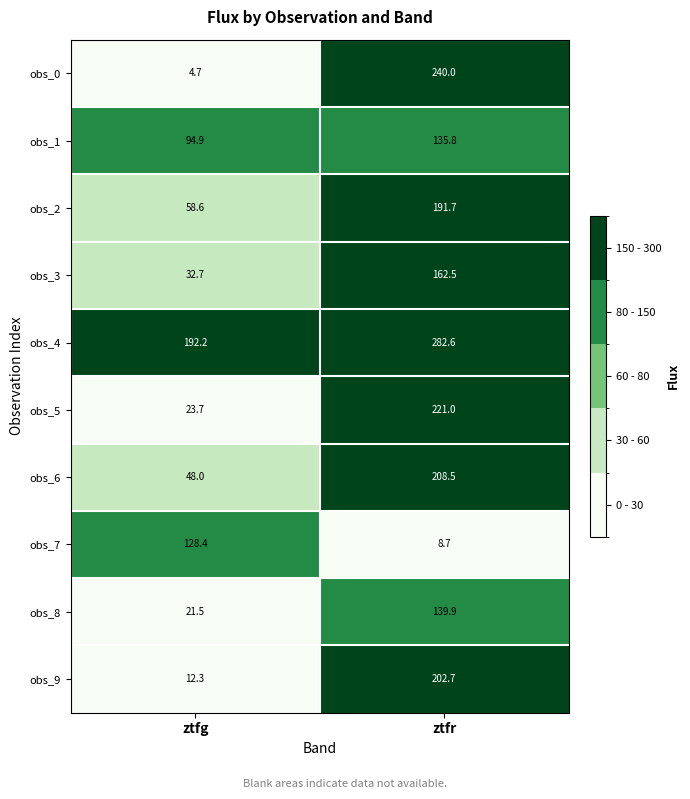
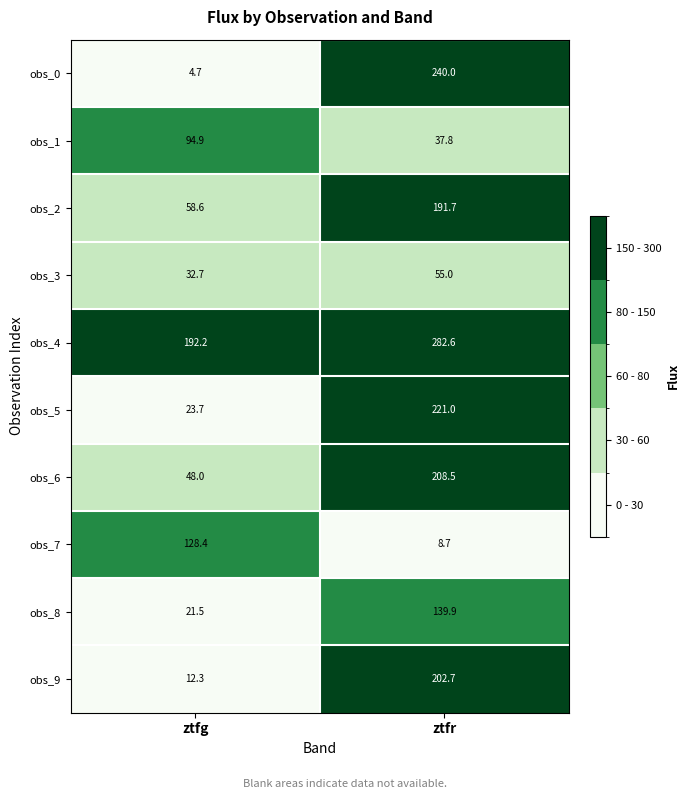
obs_1, ztfr: 135.8 -> 37.8
obs_3, ztfr: 162.5 -> 55.0
